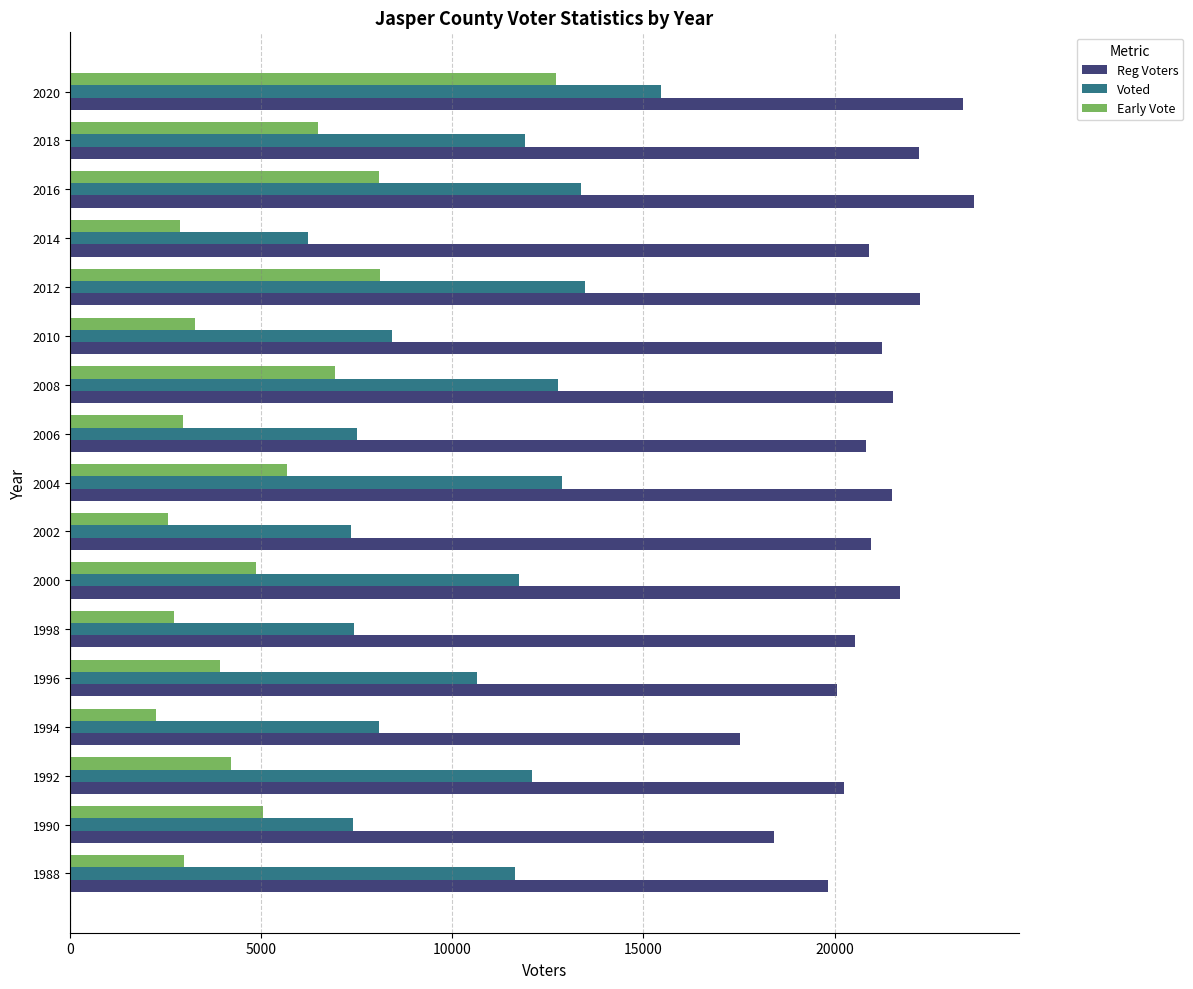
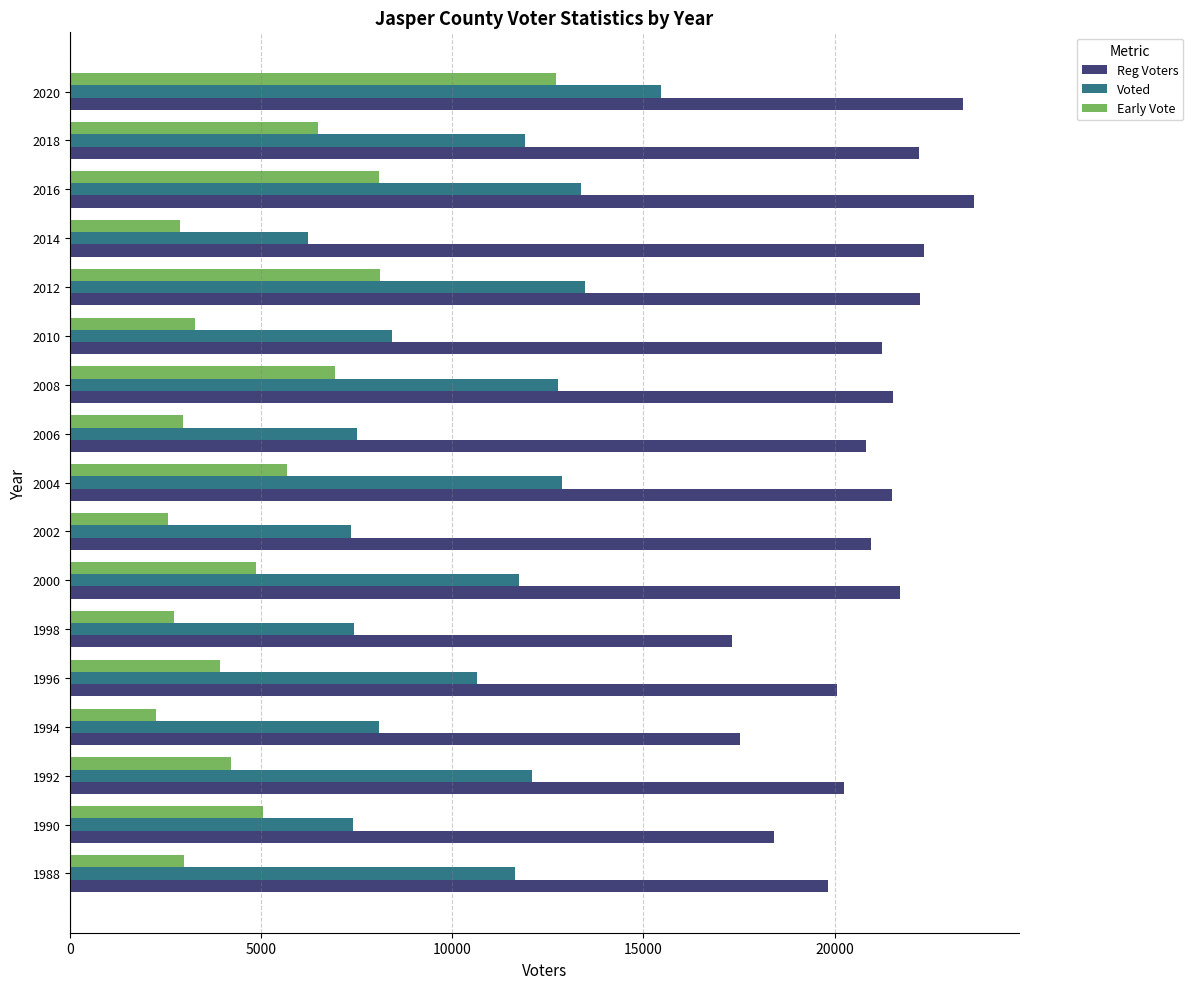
Reg Voters, 2014: 20900 -> 22300
Reg Voters, 1998: 20500 -> 17300
